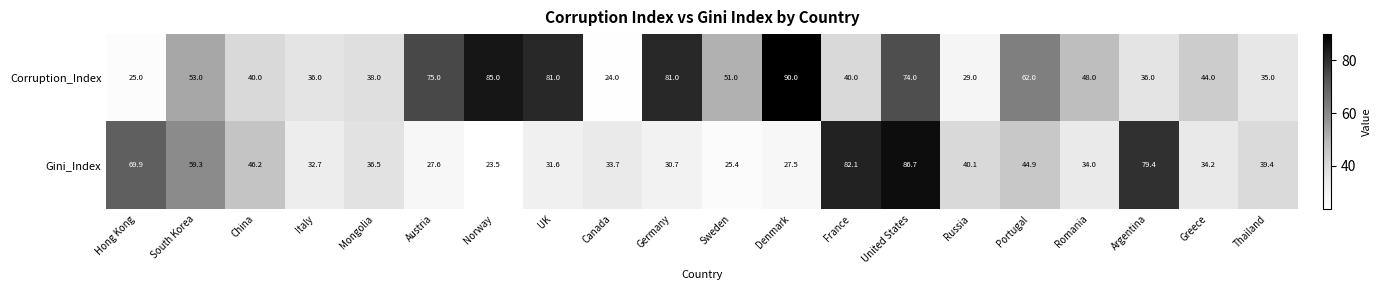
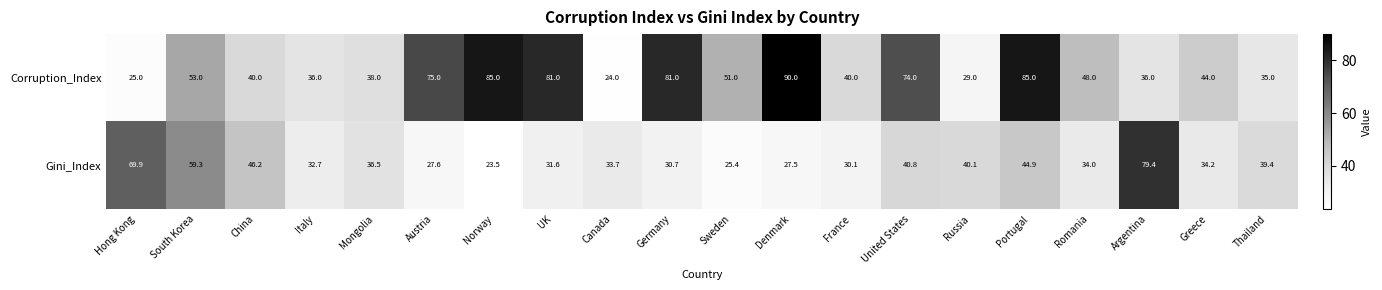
Corruption_Index, Portugal: 62.0 -> 85.0
Gini_Index, France: 82.1 -> 30.1
Gini_Index, United States: 86.7 -> 40.8
